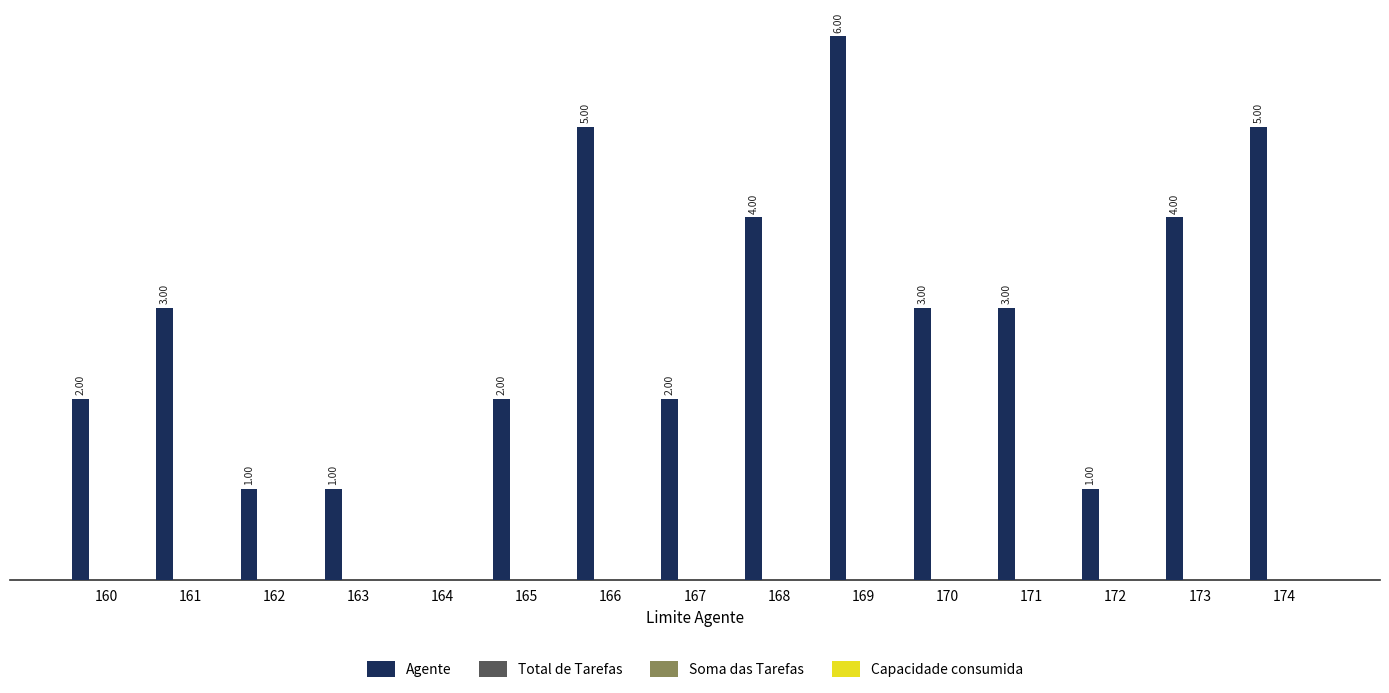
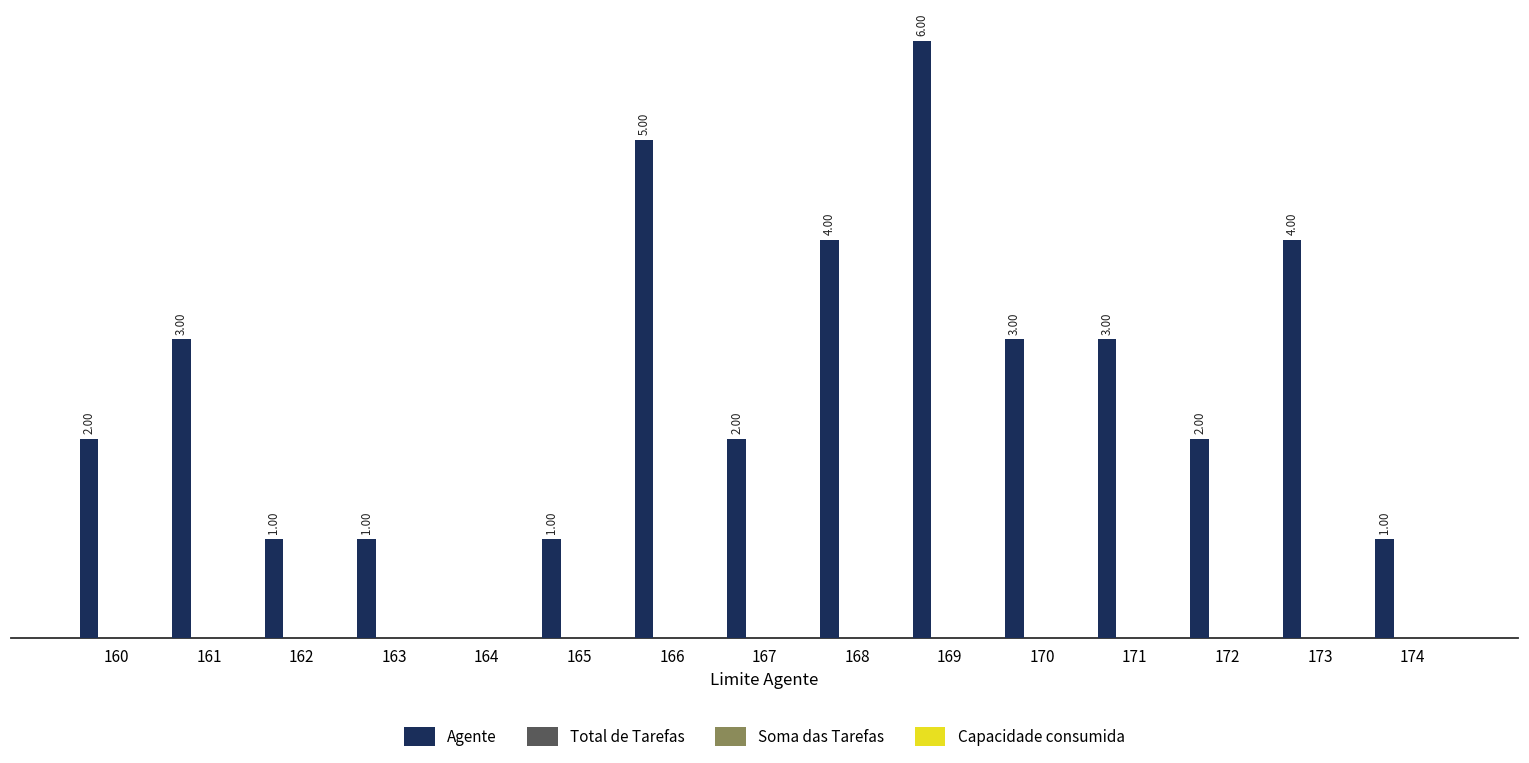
Agente, 165: 2.00 -> 1.00
Agente, 172: 1.00 -> 2.00
Agente, 174: 5.00 -> 1.00
